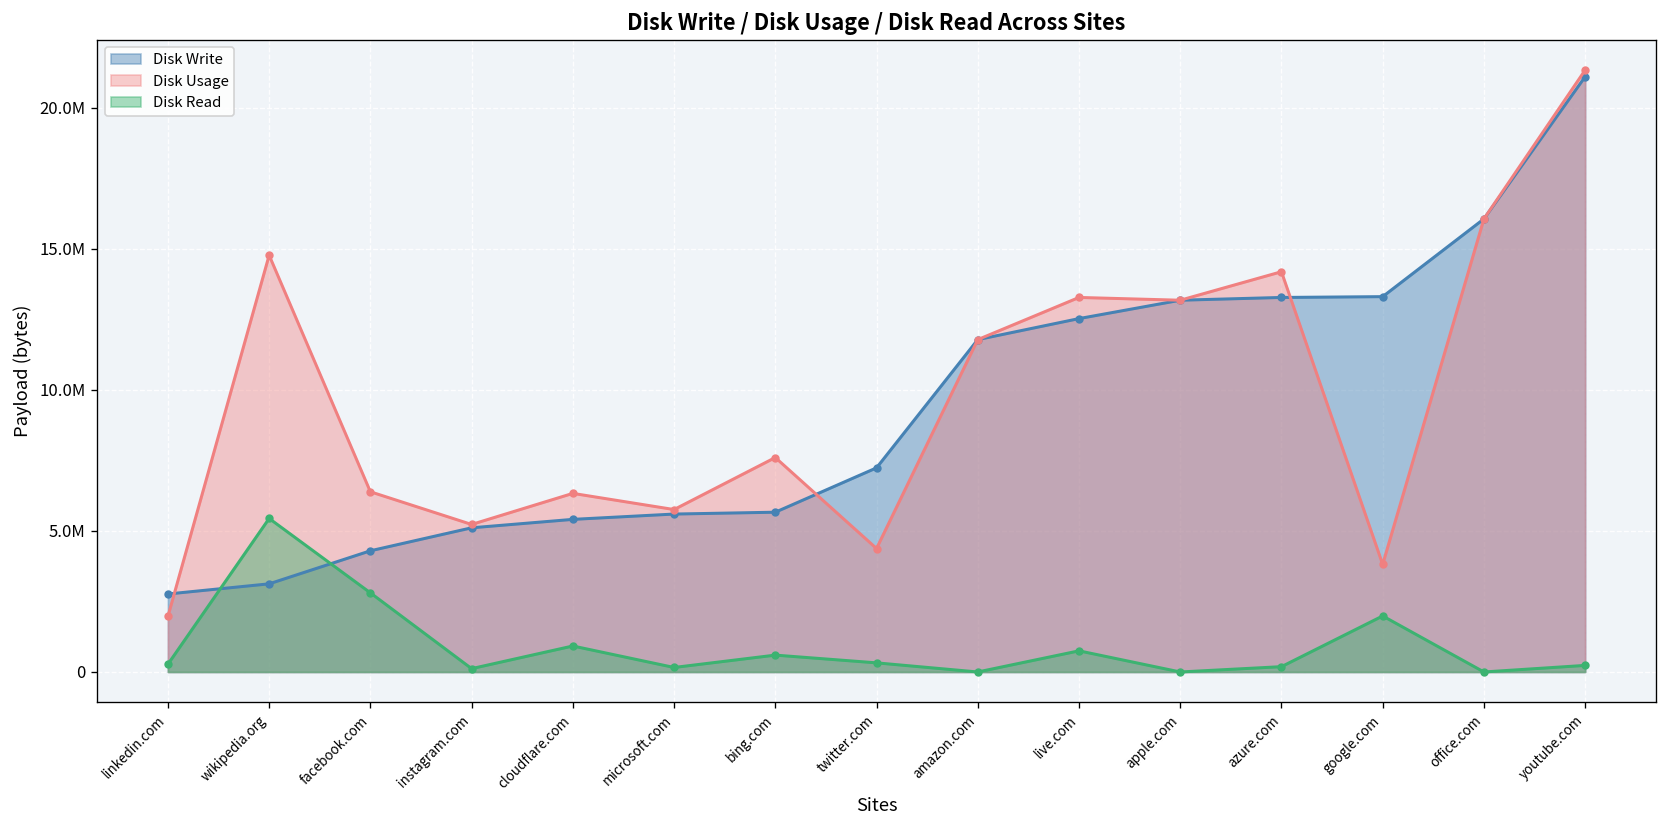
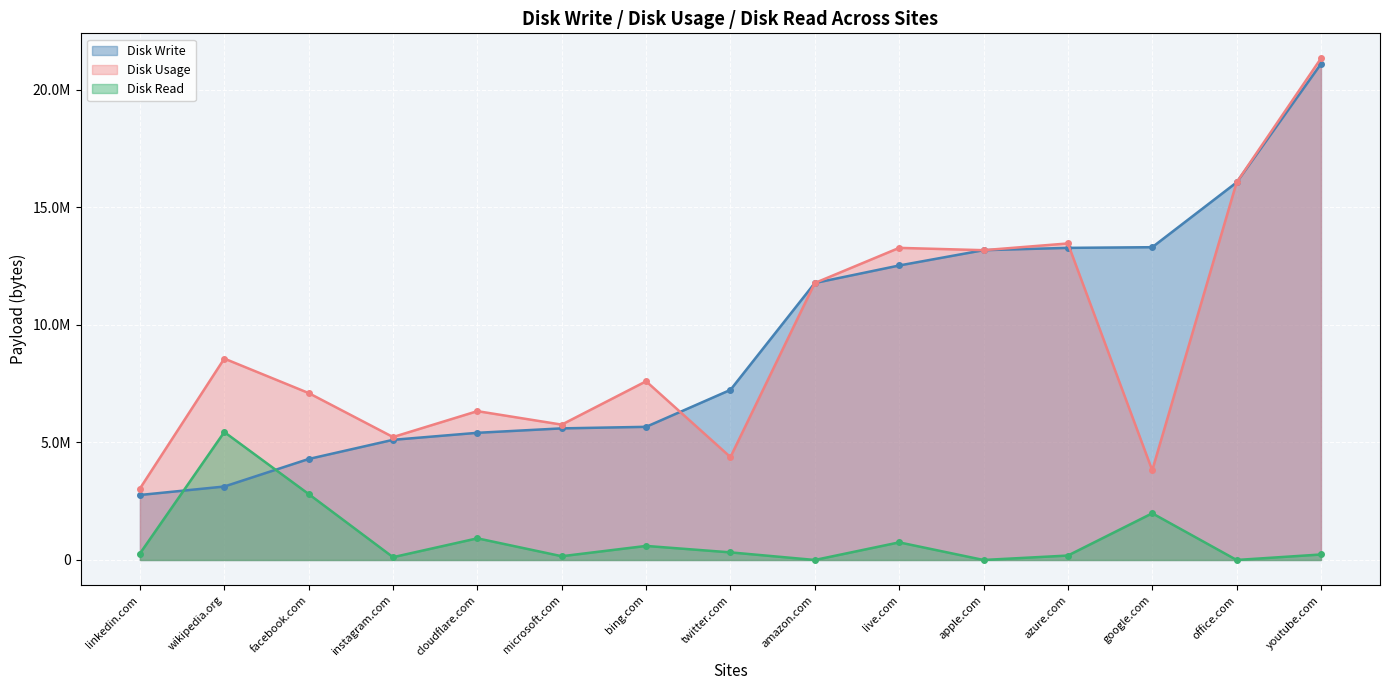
Disk Usage, linkedin.com: 2000000 -> 3000000
Disk Usage, wikipedia.org: 14800000 -> 8600000
Disk Usage, facebook.com: 6400000 -> 7100000
Disk Usage, azure.com: 14200000 -> 13500000
